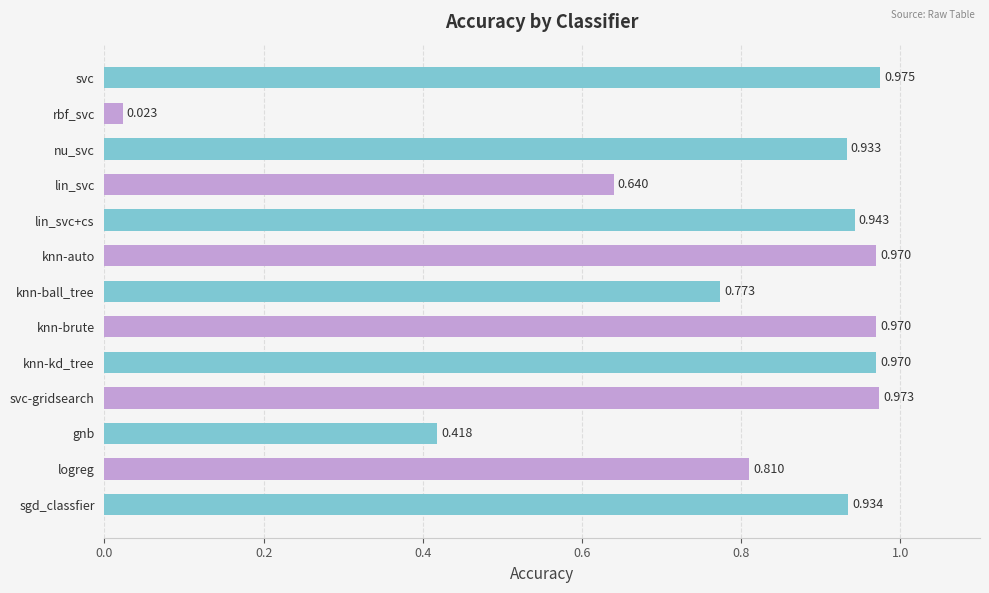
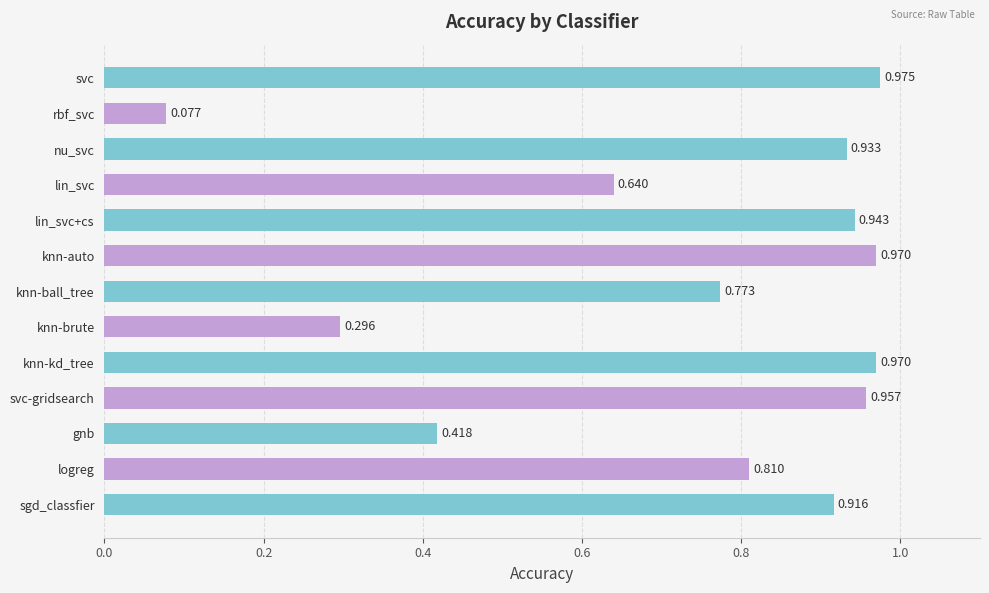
rbf_svc: 0.023 -> 0.077
knn-brute: 0.970 -> 0.296
svc-gridsearch: 0.973 -> 0.957
sgd_classfier: 0.934 -> 0.916
